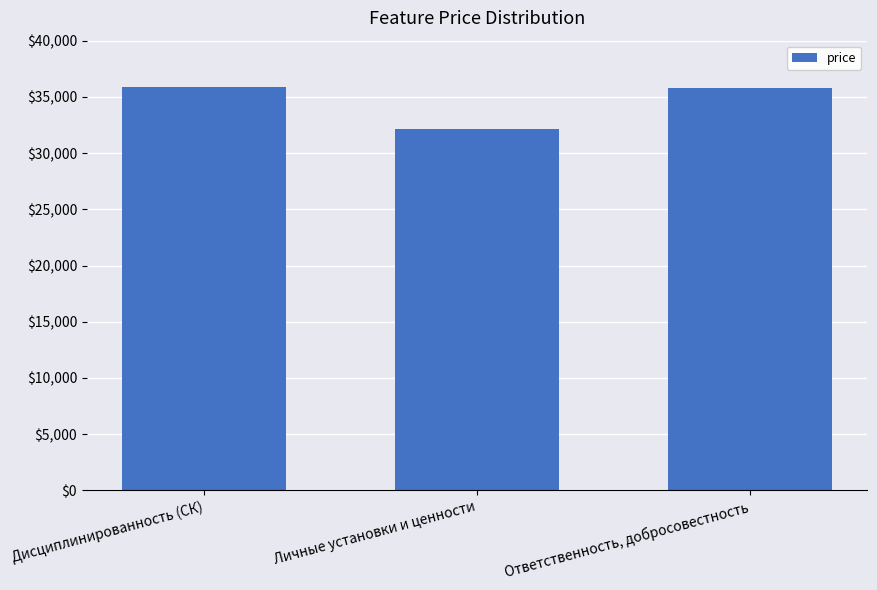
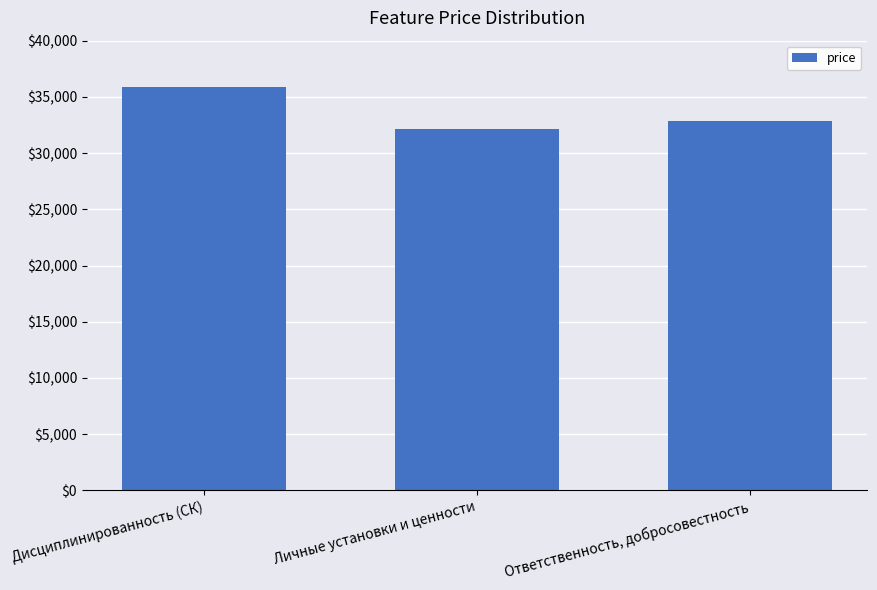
Ответственность, добросовестность: $35,800 -> $32,800
